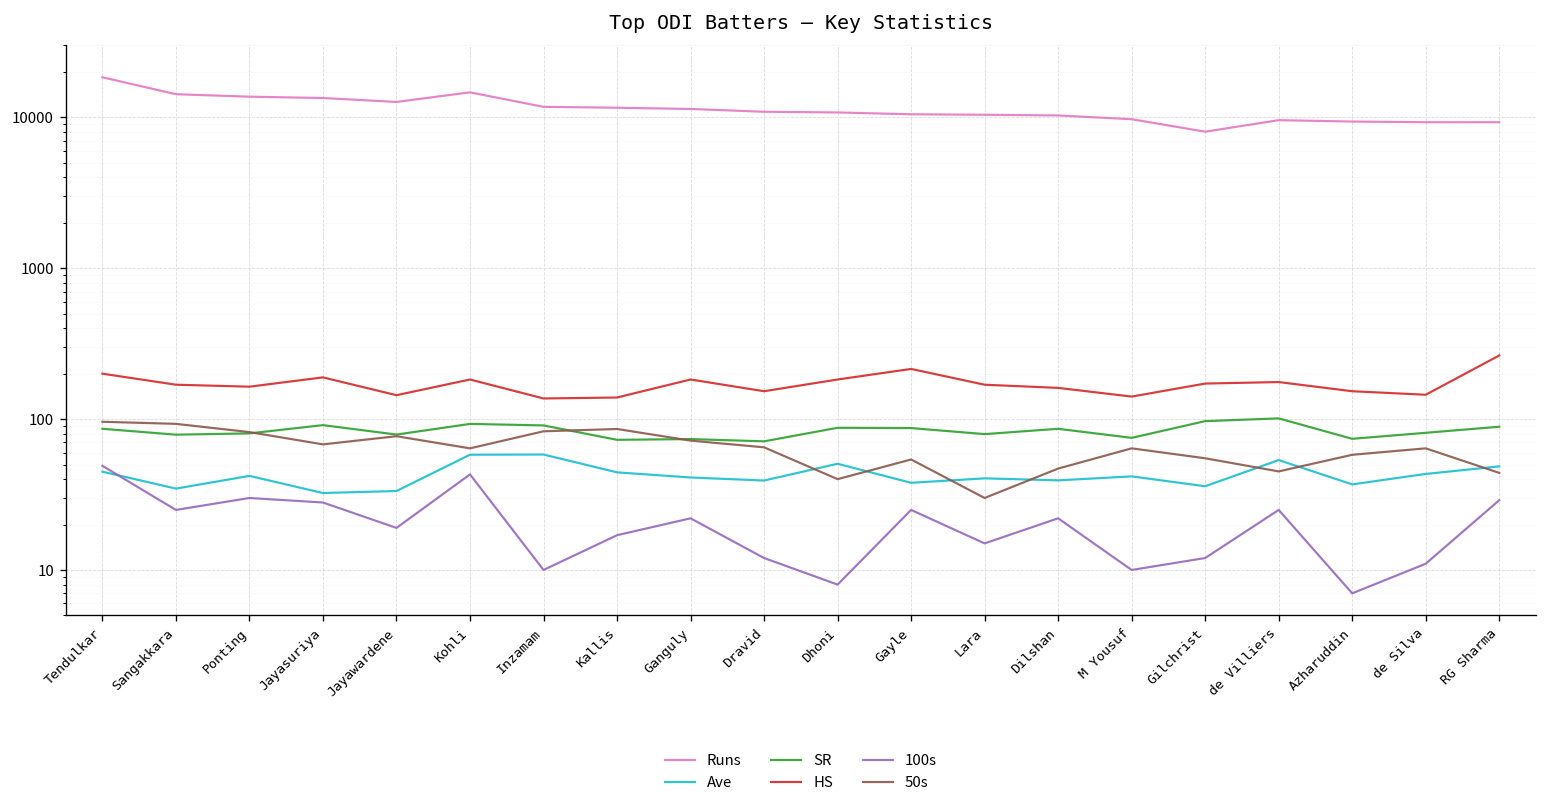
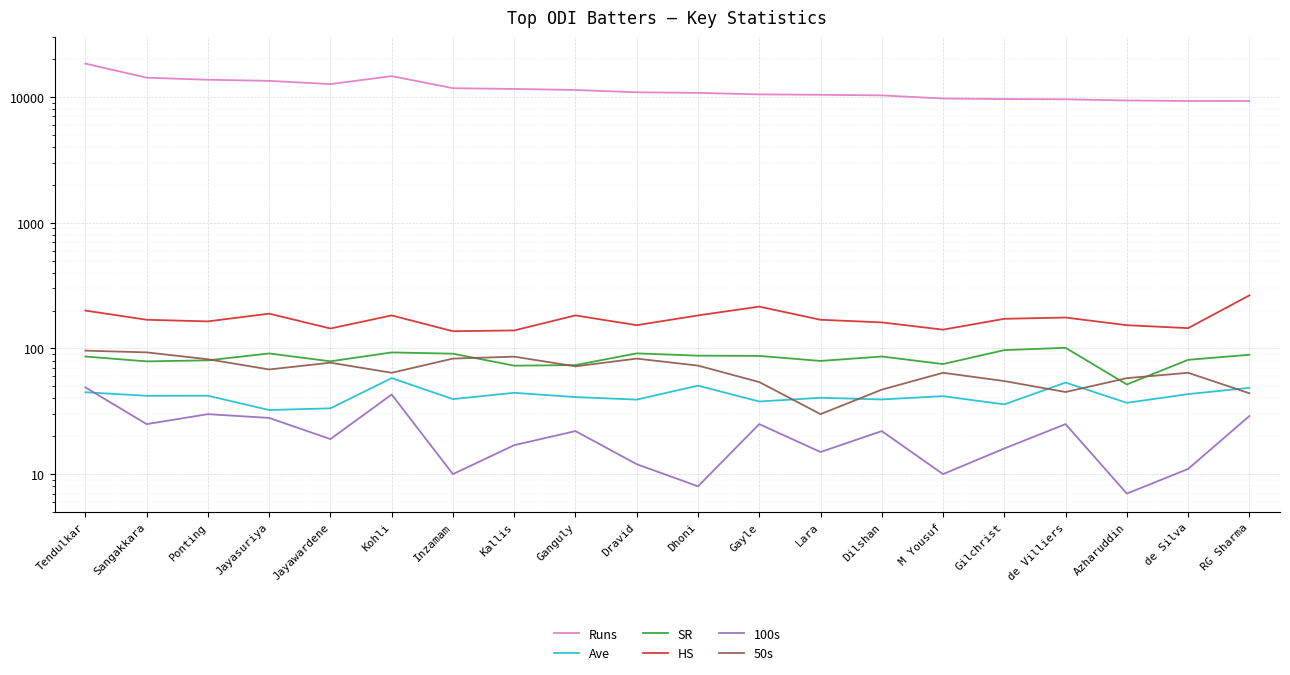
Ave, Sangakkara: 35 -> 42
Ave, Inzamam: 60 -> 40
SR, Dravid: 70 -> 90
50s, Dravid: 70 -> 80
50s, Dhoni: 40 -> 70
Runs, Gilchrist: 8000 -> 10000
100s, Gilchrist: 12 -> 16
SR, Azharuddin: 70 -> 52
